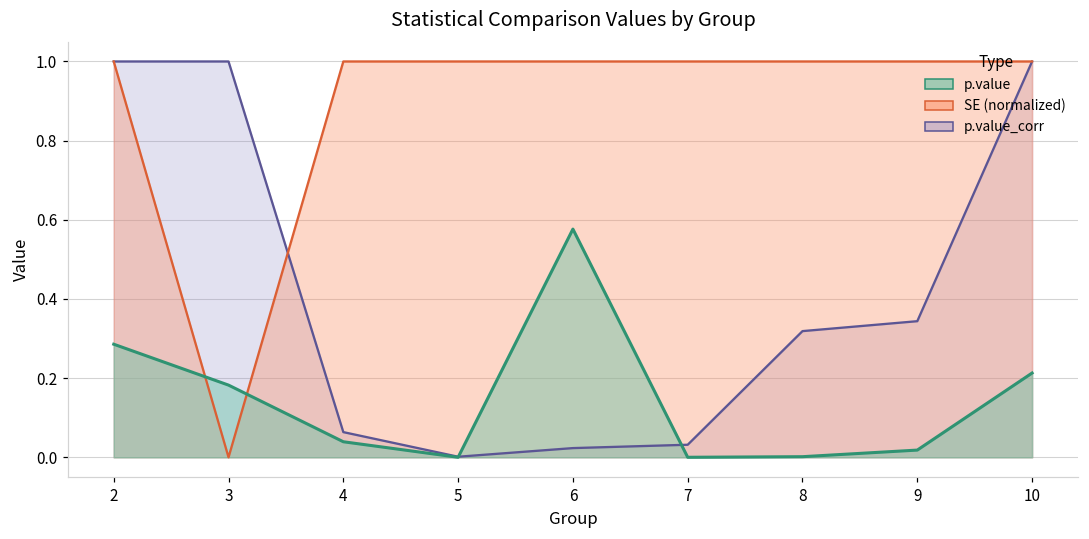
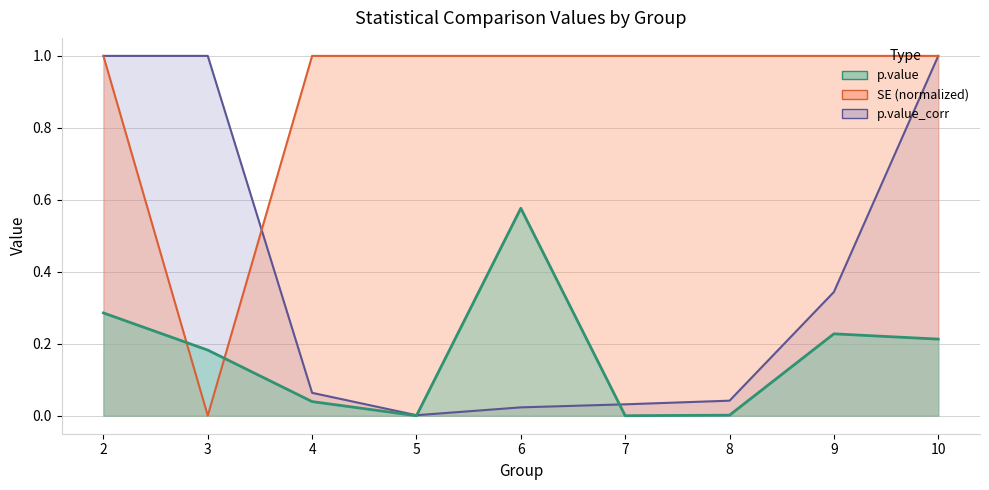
p.value_corr, 8: 0.32 -> 0.04
p.value, 9: 0.02 -> 0.23
